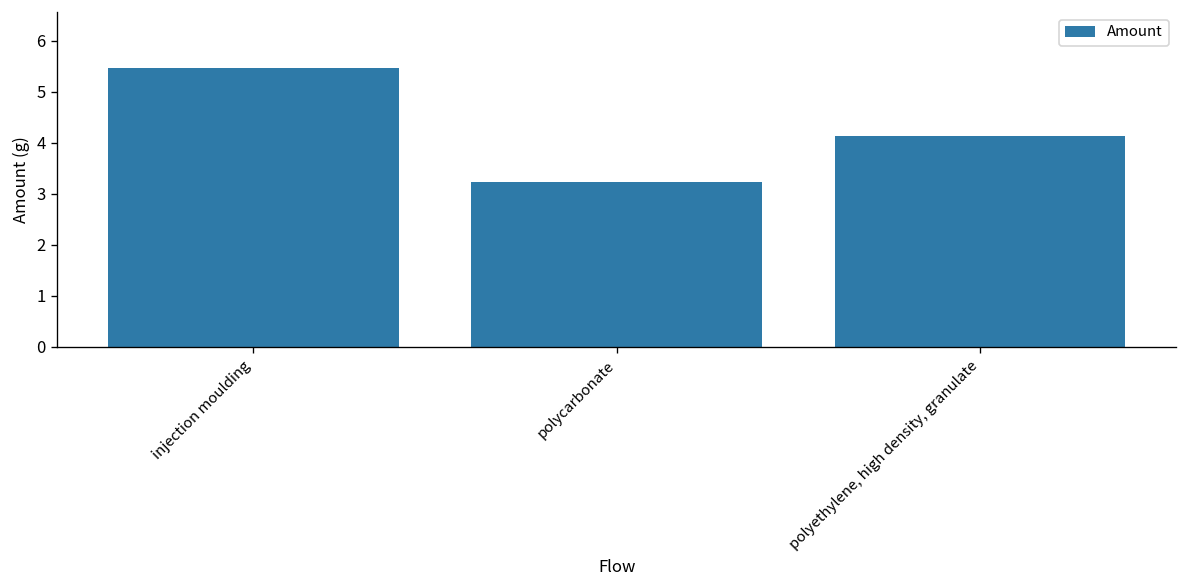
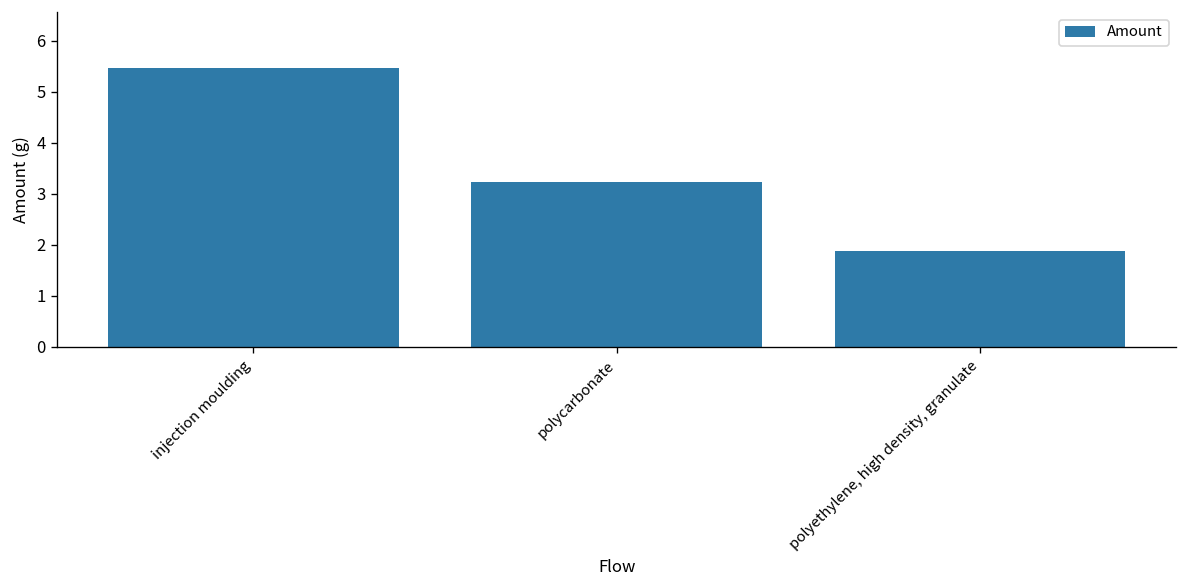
polyethylene, high density, granulate: 4.1 -> 1.9
